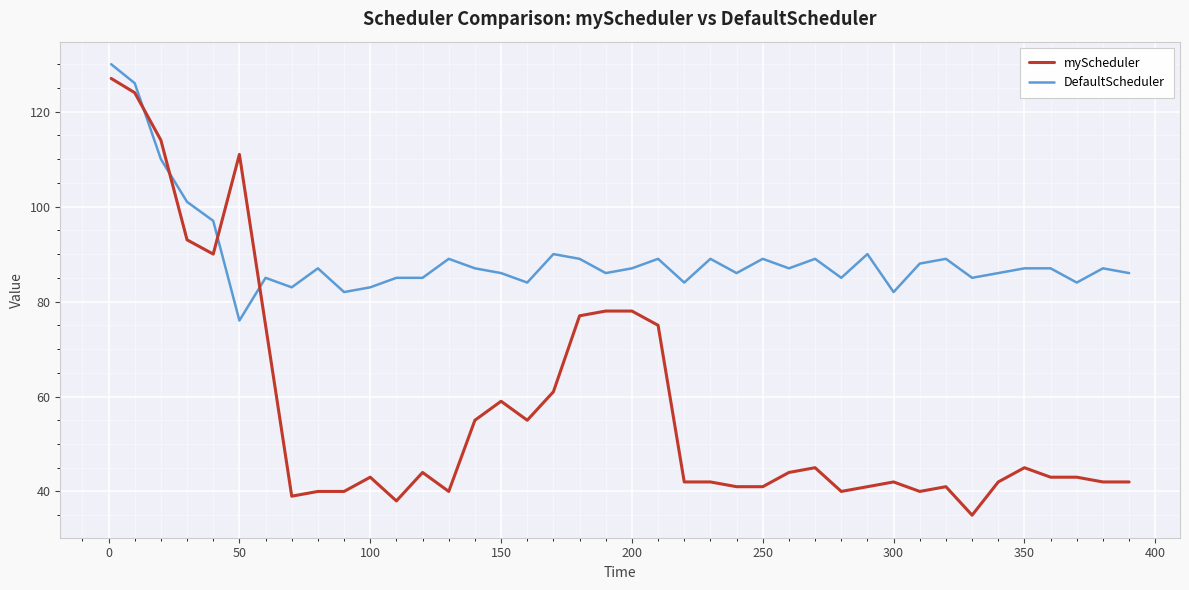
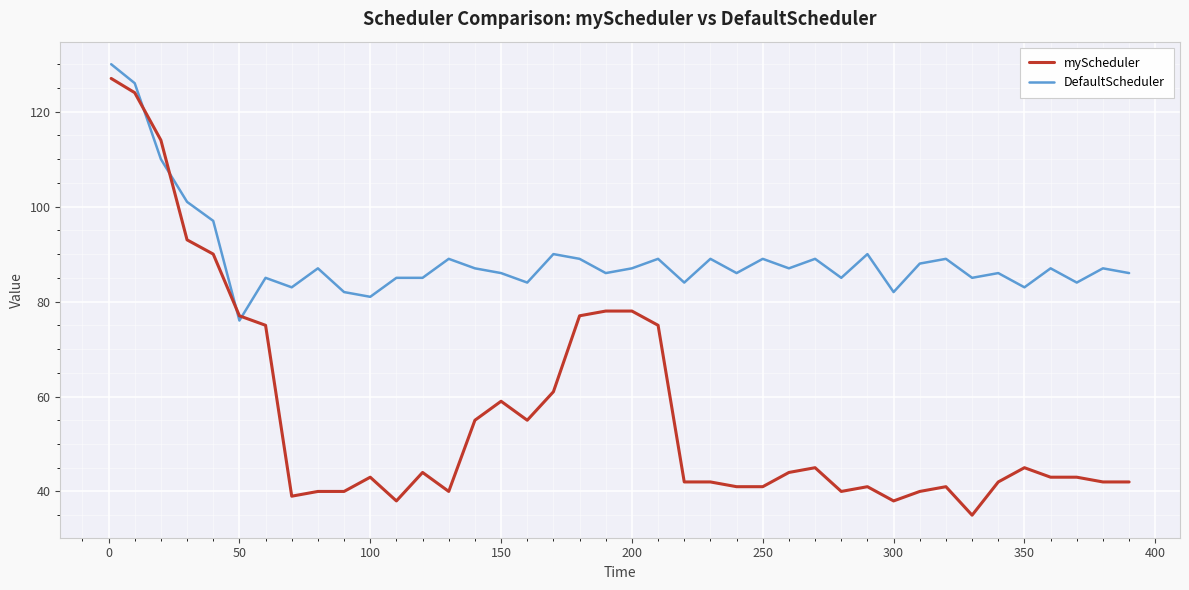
myScheduler, 50: 111 -> 77
DefaultScheduler, 100: 83 -> 81
myScheduler, 300: 42 -> 38
DefaultScheduler, 350: 87 -> 83
